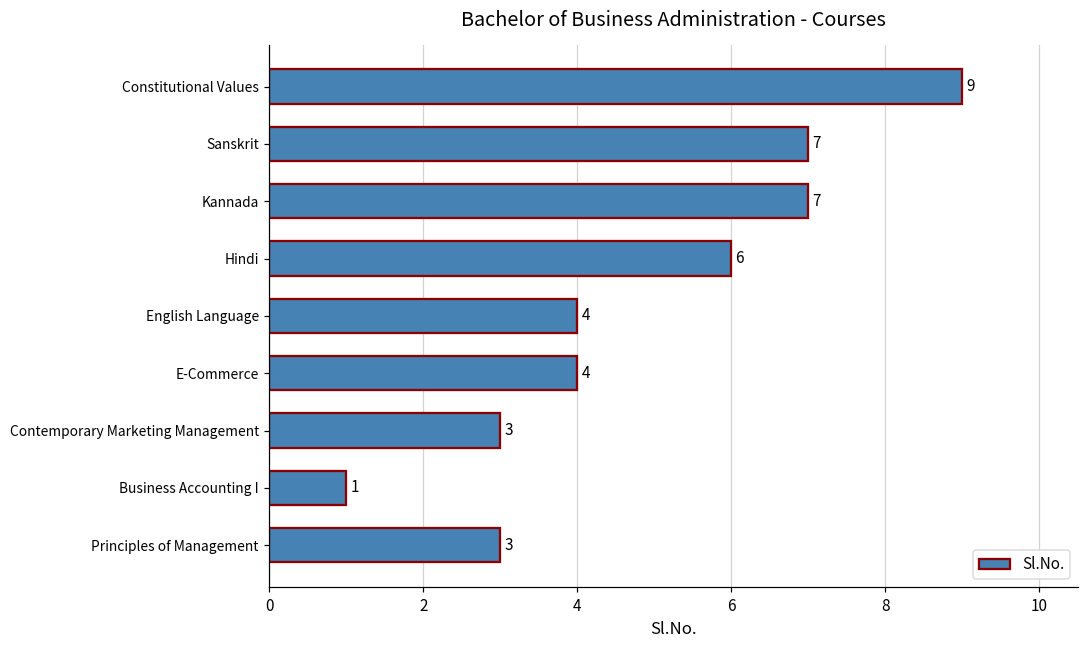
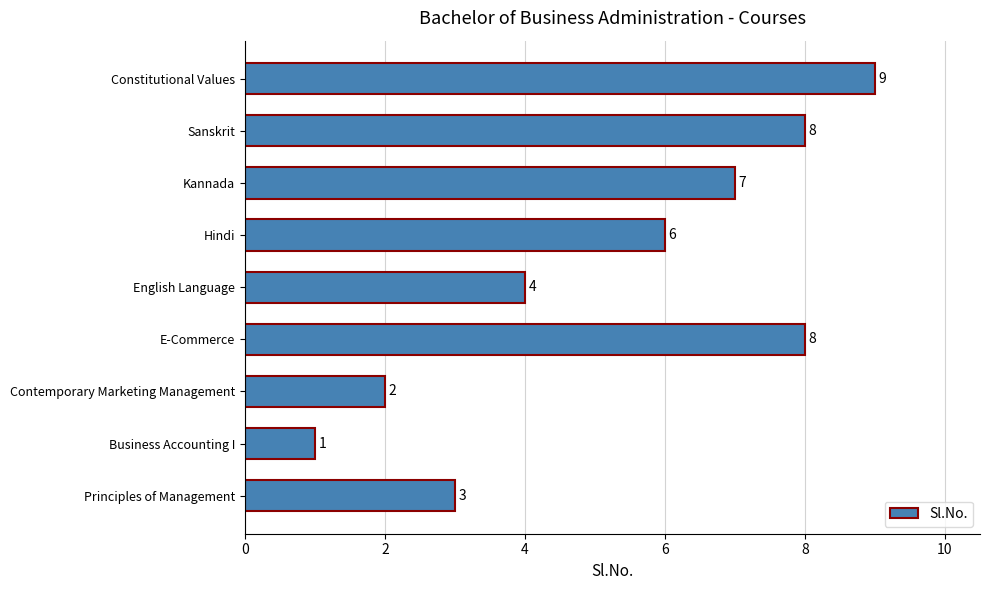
Sanskrit: 7 -> 8
E-Commerce: 4 -> 8
Contemporary Marketing Management: 3 -> 2
